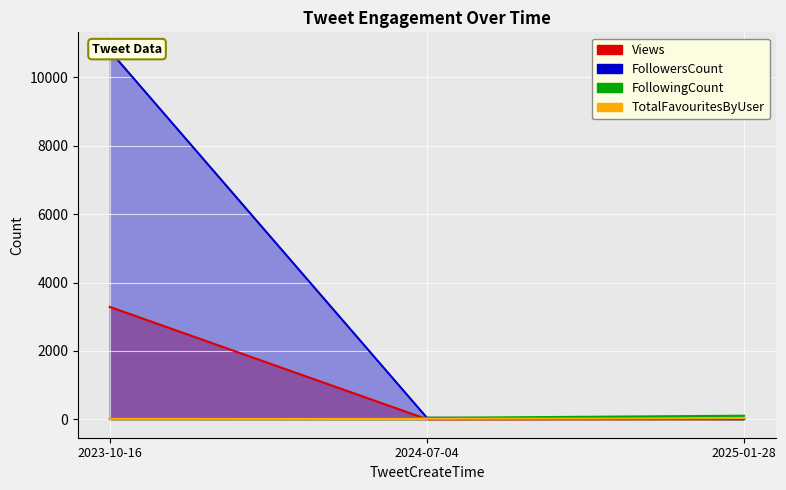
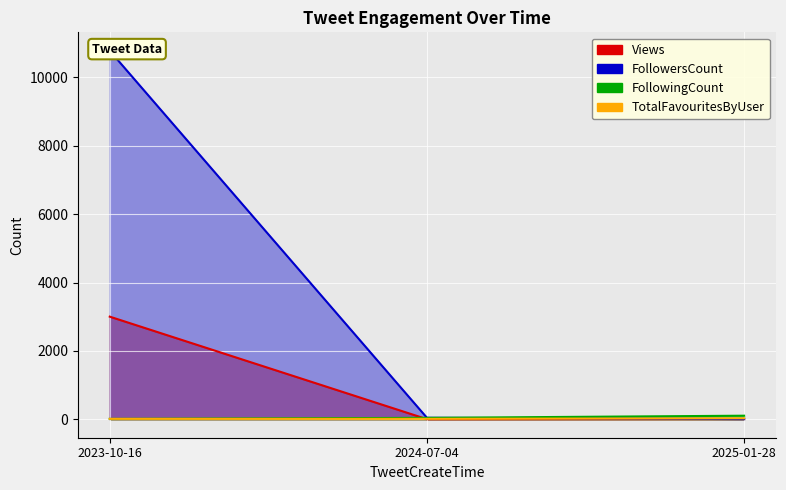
Views, 2023-10-16: 3300 -> 3000
